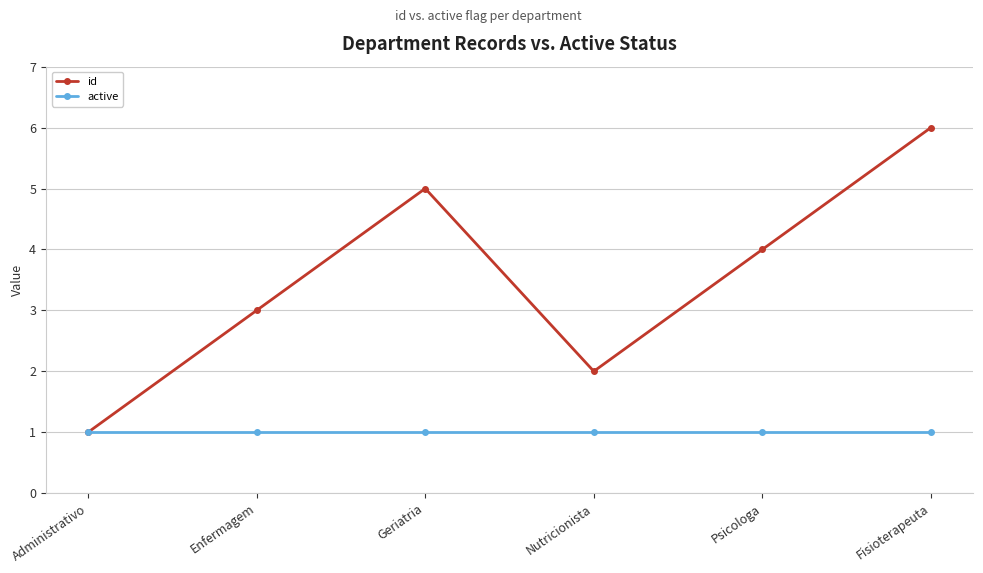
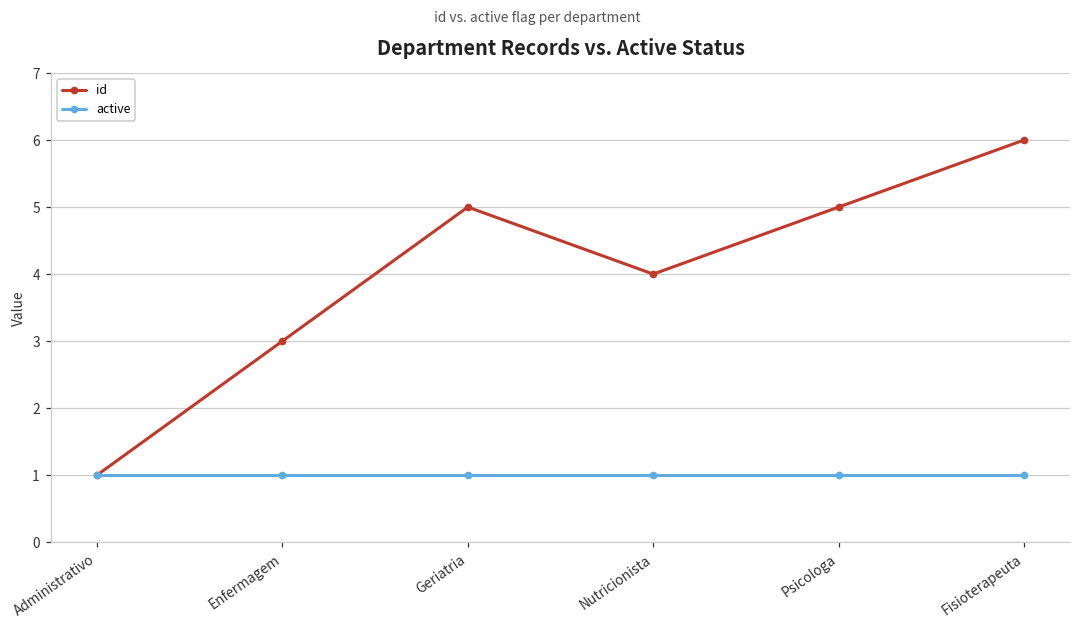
id, Nutricionista: 2 -> 4
id, Psicologa: 4 -> 5
